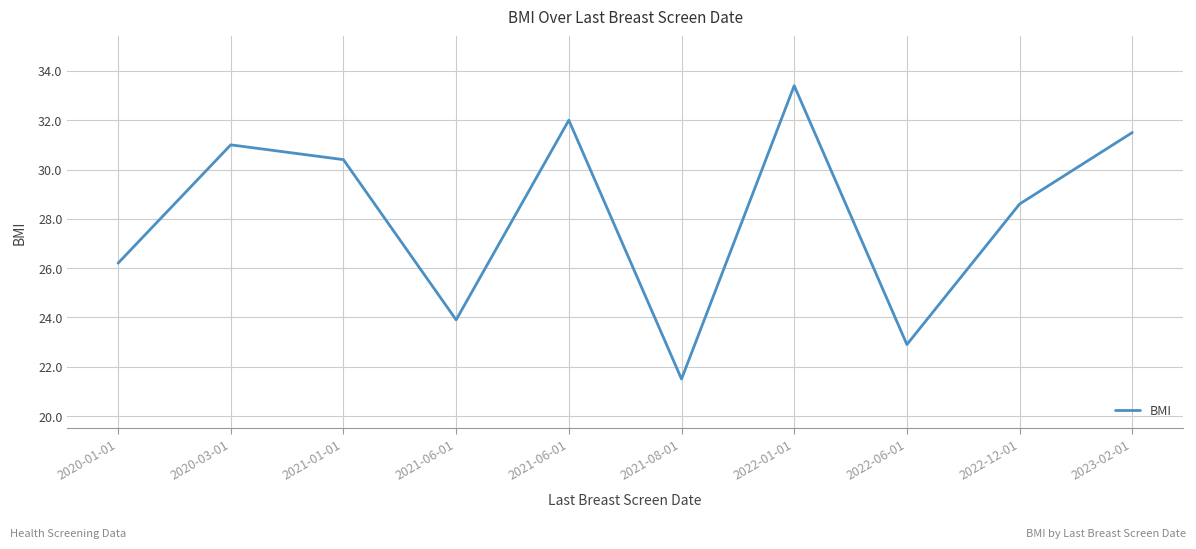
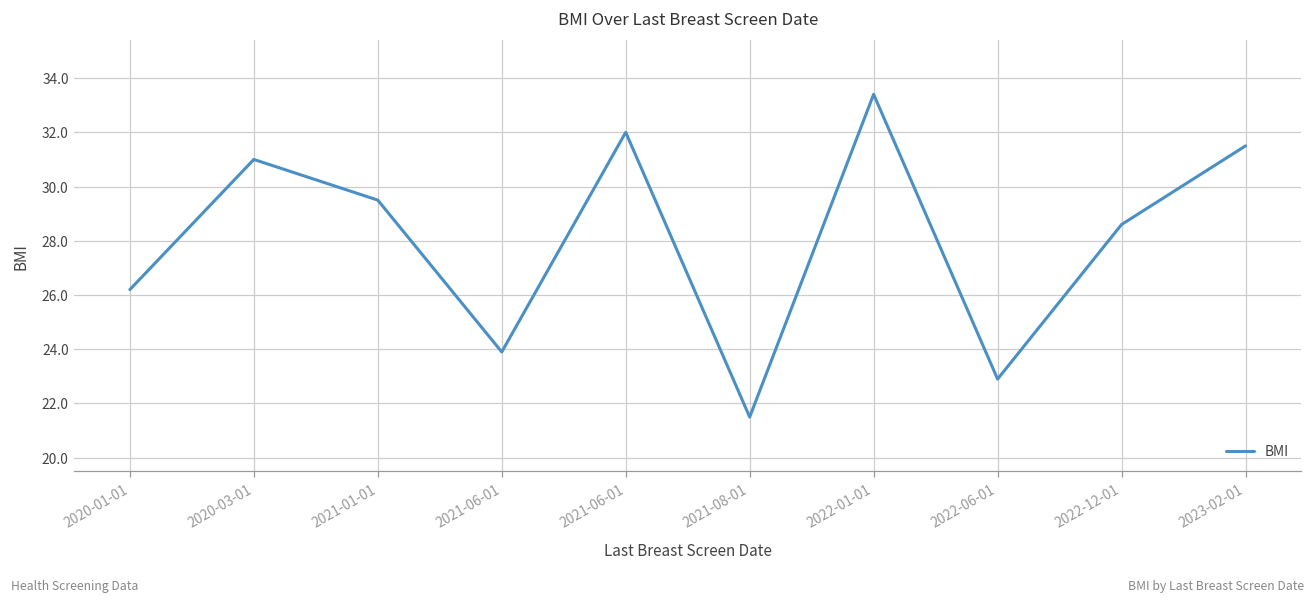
2021-01-01: 30.4 -> 29.5
